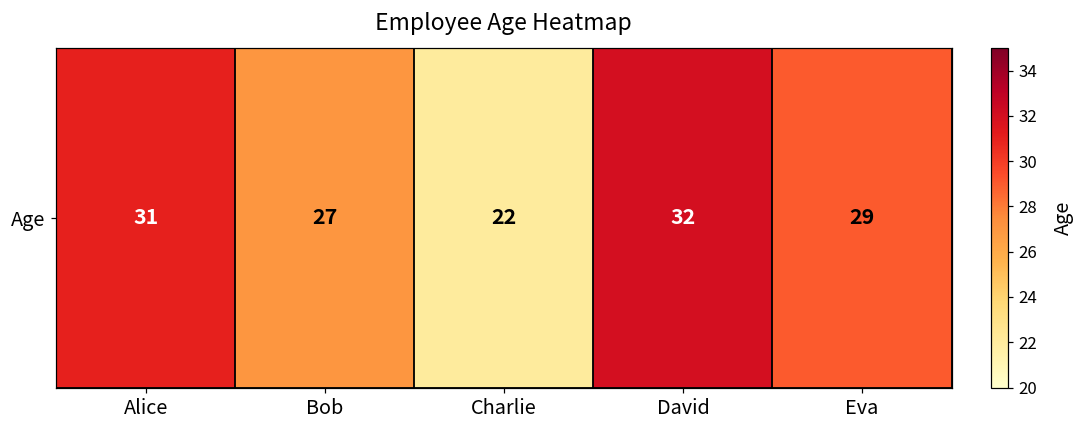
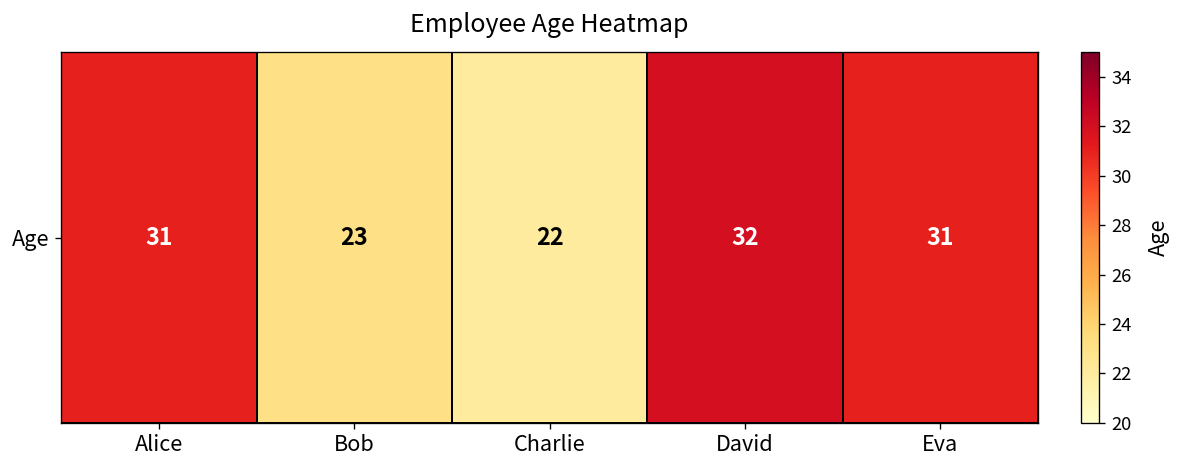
Age, Bob: 27 -> 23
Age, Eva: 29 -> 31
